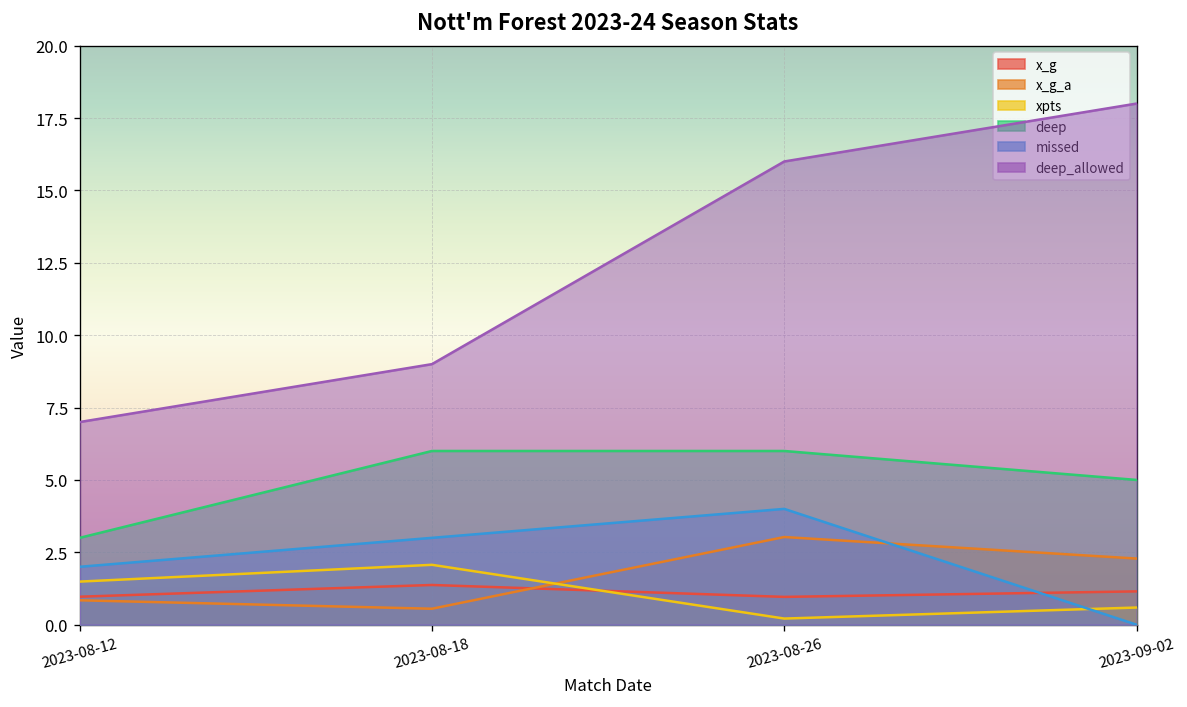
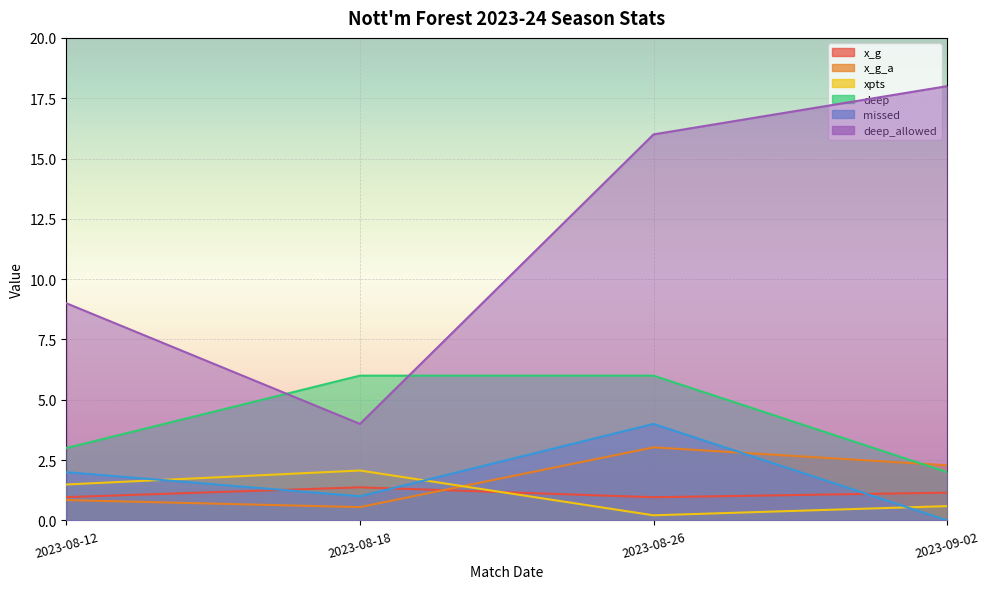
deep_allowed, 2023-08-12: 7 -> 9
missed, 2023-08-18: 3 -> 1
deep_allowed, 2023-08-18: 9 -> 4
deep, 2023-09-02: 5 -> 2
